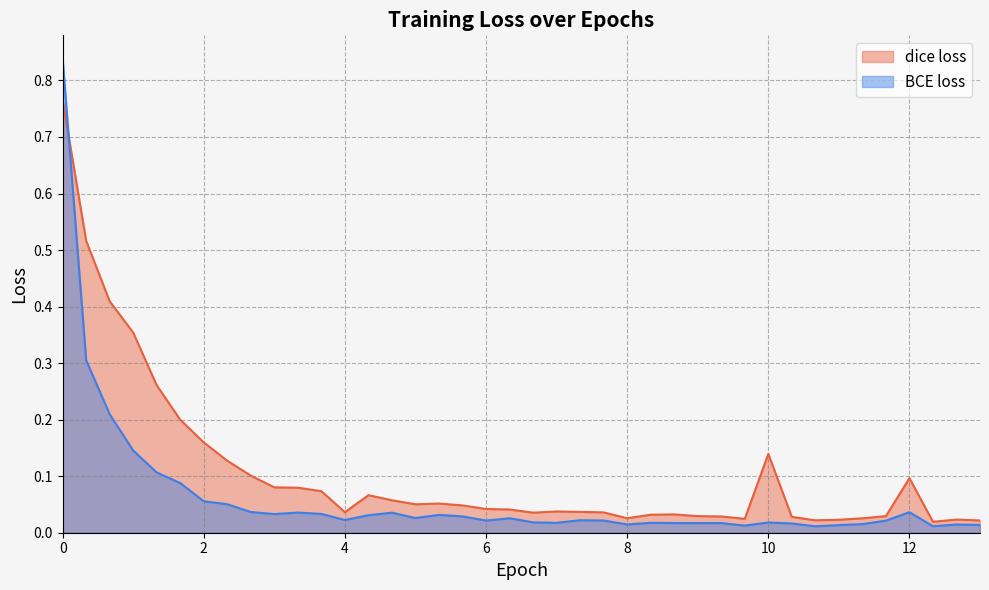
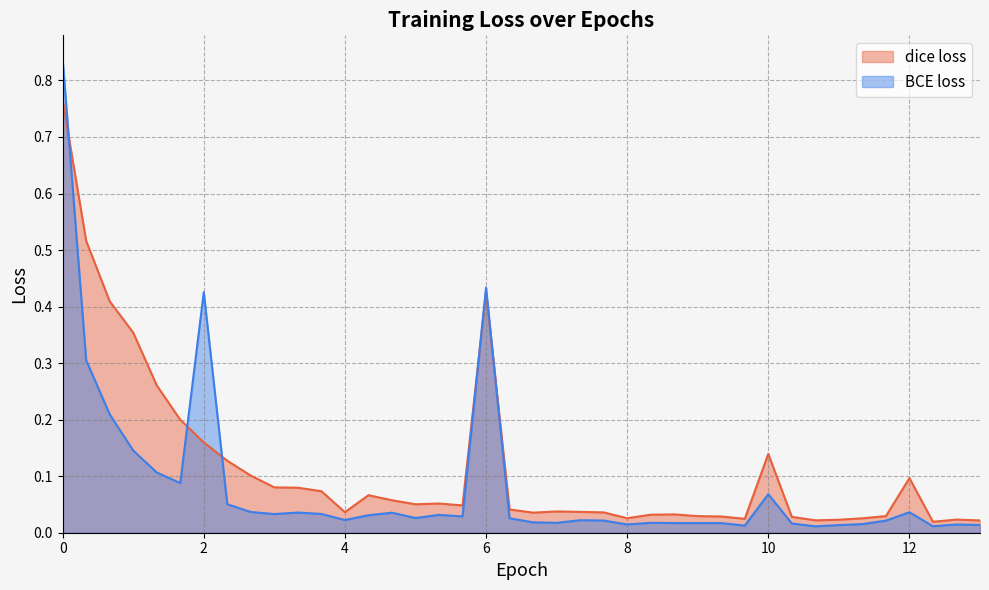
BCE loss, 2: 0.06 -> 0.43
dice loss, 6: 0.04 -> 0.42
BCE loss, 6: 0.02 -> 0.43
BCE loss, 10: 0.02 -> 0.07
